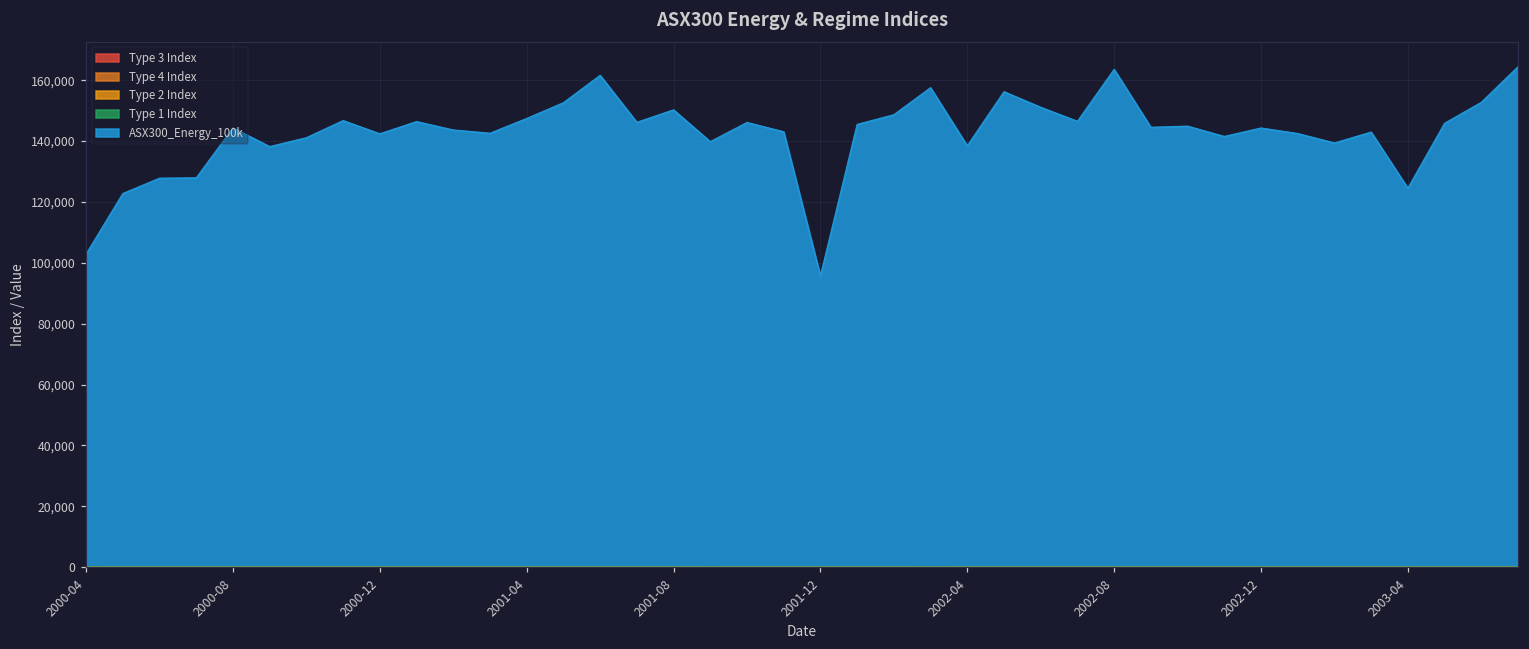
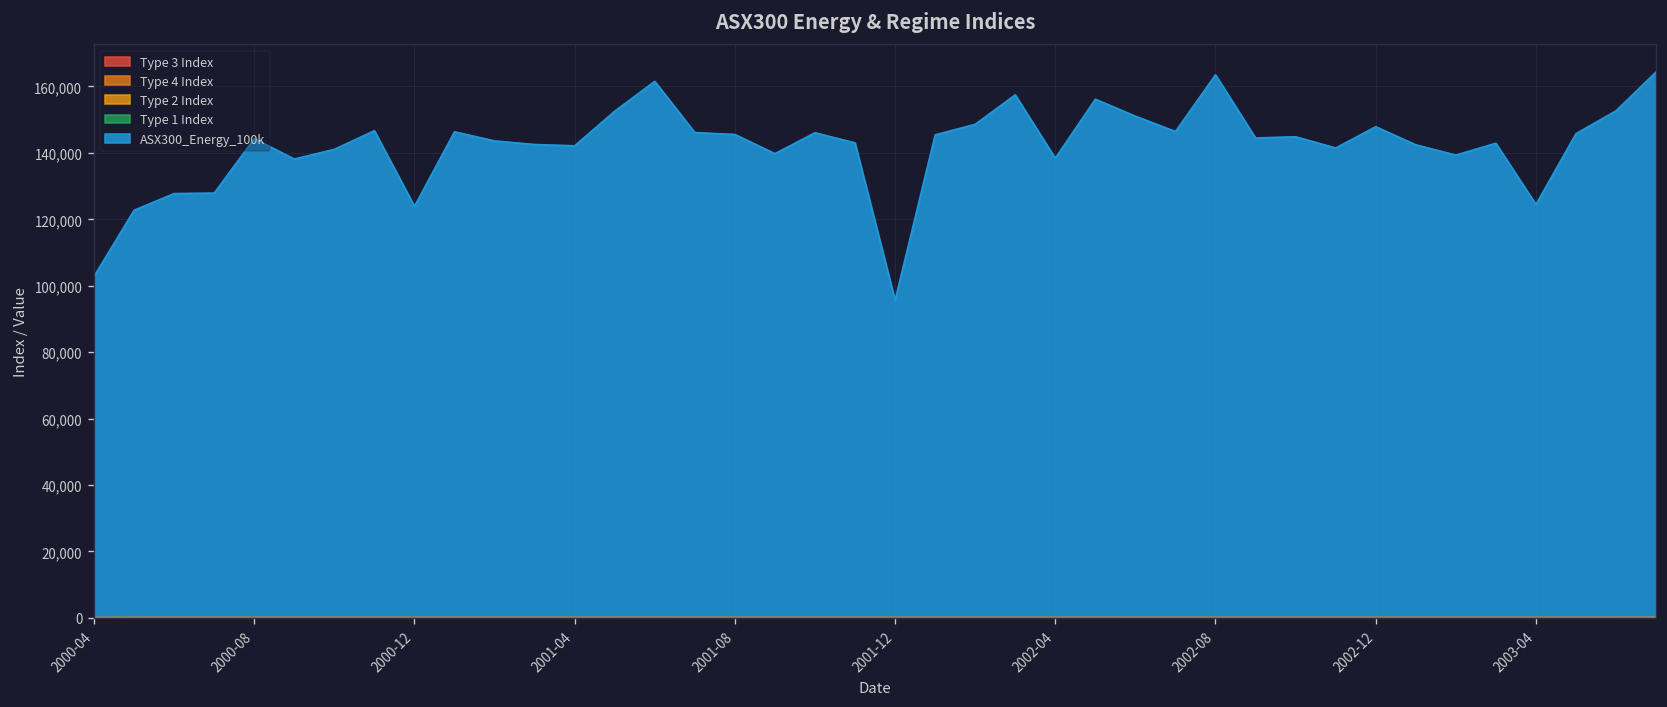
ASX300_Energy_100k, 2000-12: 142,000 -> 124,000
ASX300_Energy_100k, 2001-04: 147,000 -> 142,000
ASX300_Energy_100k, 2001-08: 150,000 -> 146,000
ASX300_Energy_100k, 2002-12: 144,000 -> 148,000
